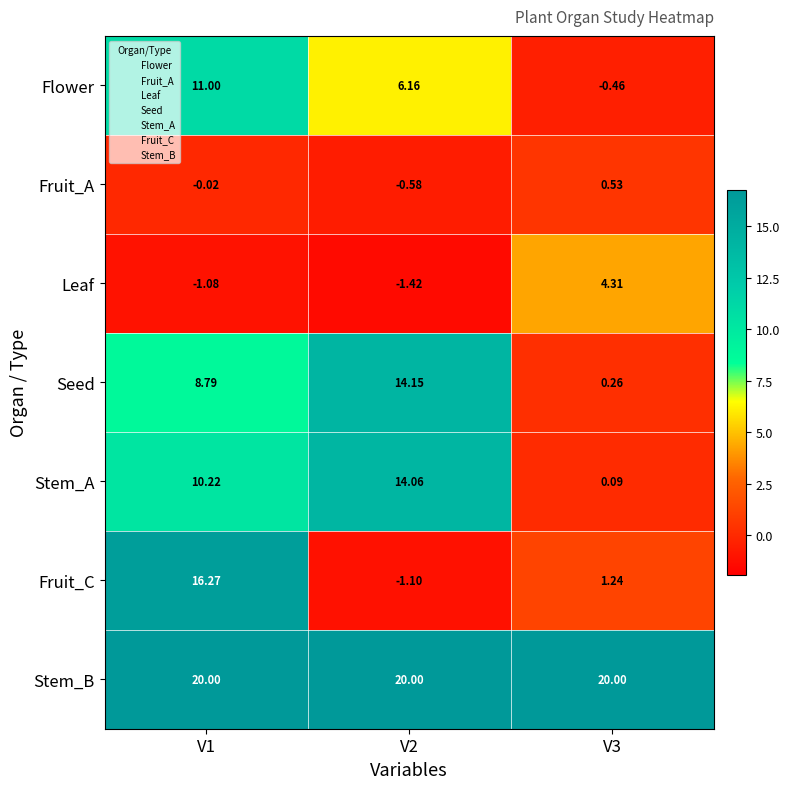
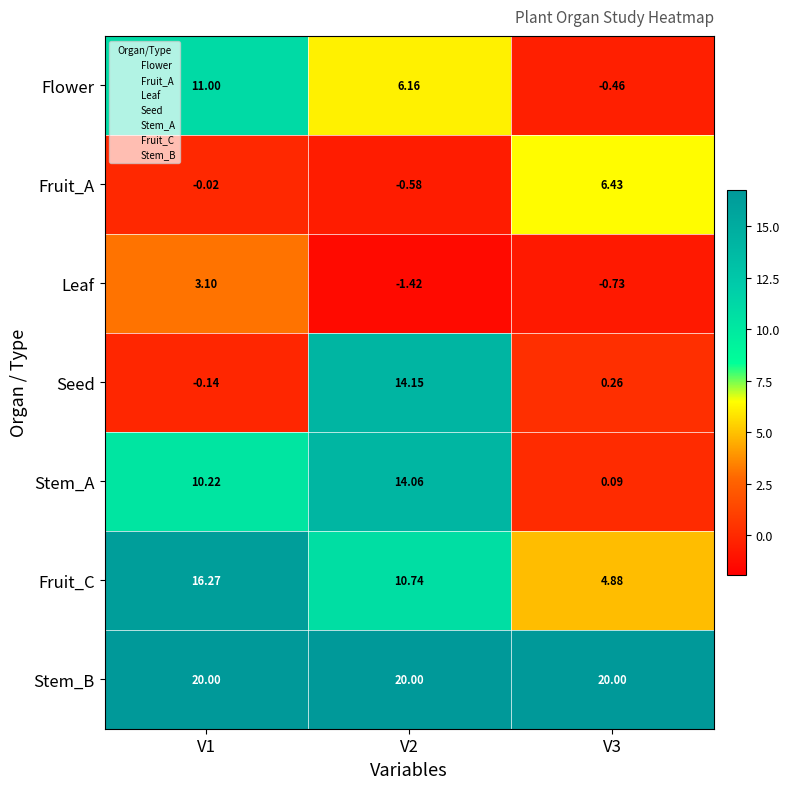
Fruit_A, V3: 0.53 -> 6.43
Leaf, V1: -1.08 -> 3.10
Leaf, V3: 4.31 -> -0.73
Seed, V1: 8.79 -> -0.14
Fruit_C, V2: -1.10 -> 10.74
Fruit_C, V3: 1.24 -> 4.88
